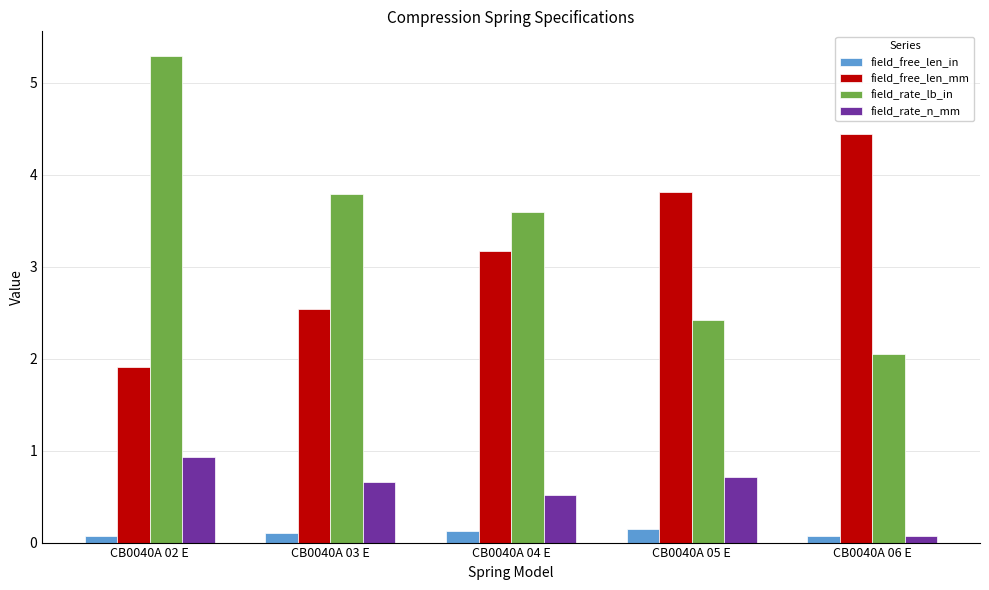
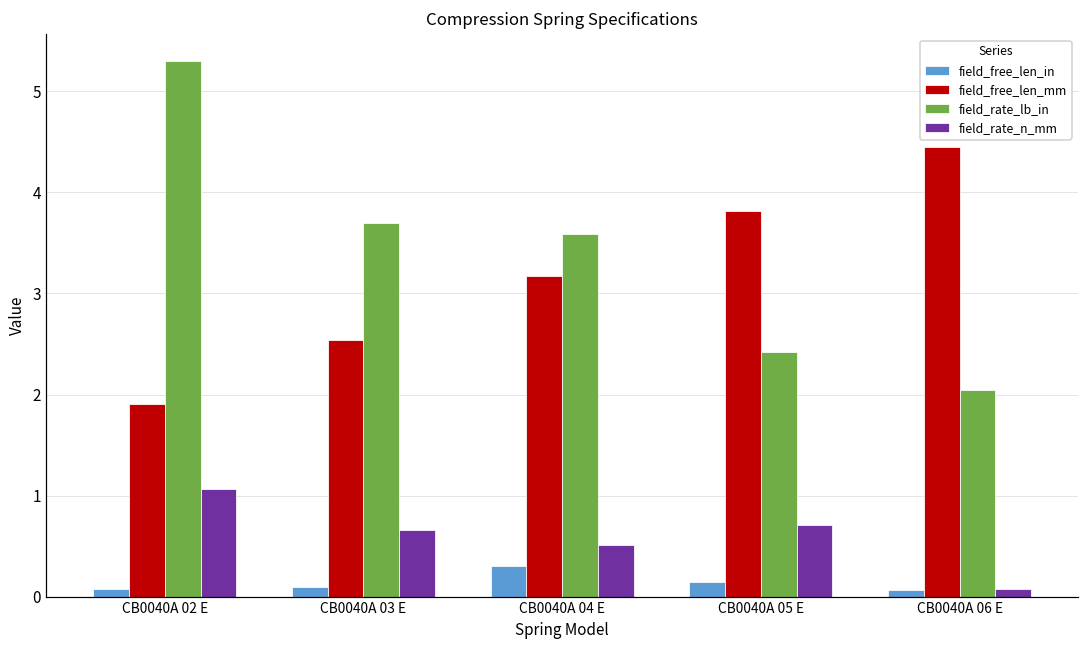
field_rate_n_mm, CB0040A 02 E: 0.9 -> 1.1
field_rate_lb_in, CB0040A 03 E: 3.8 -> 3.7
field_free_len_in, CB0040A 04 E: 0.1 -> 0.3
